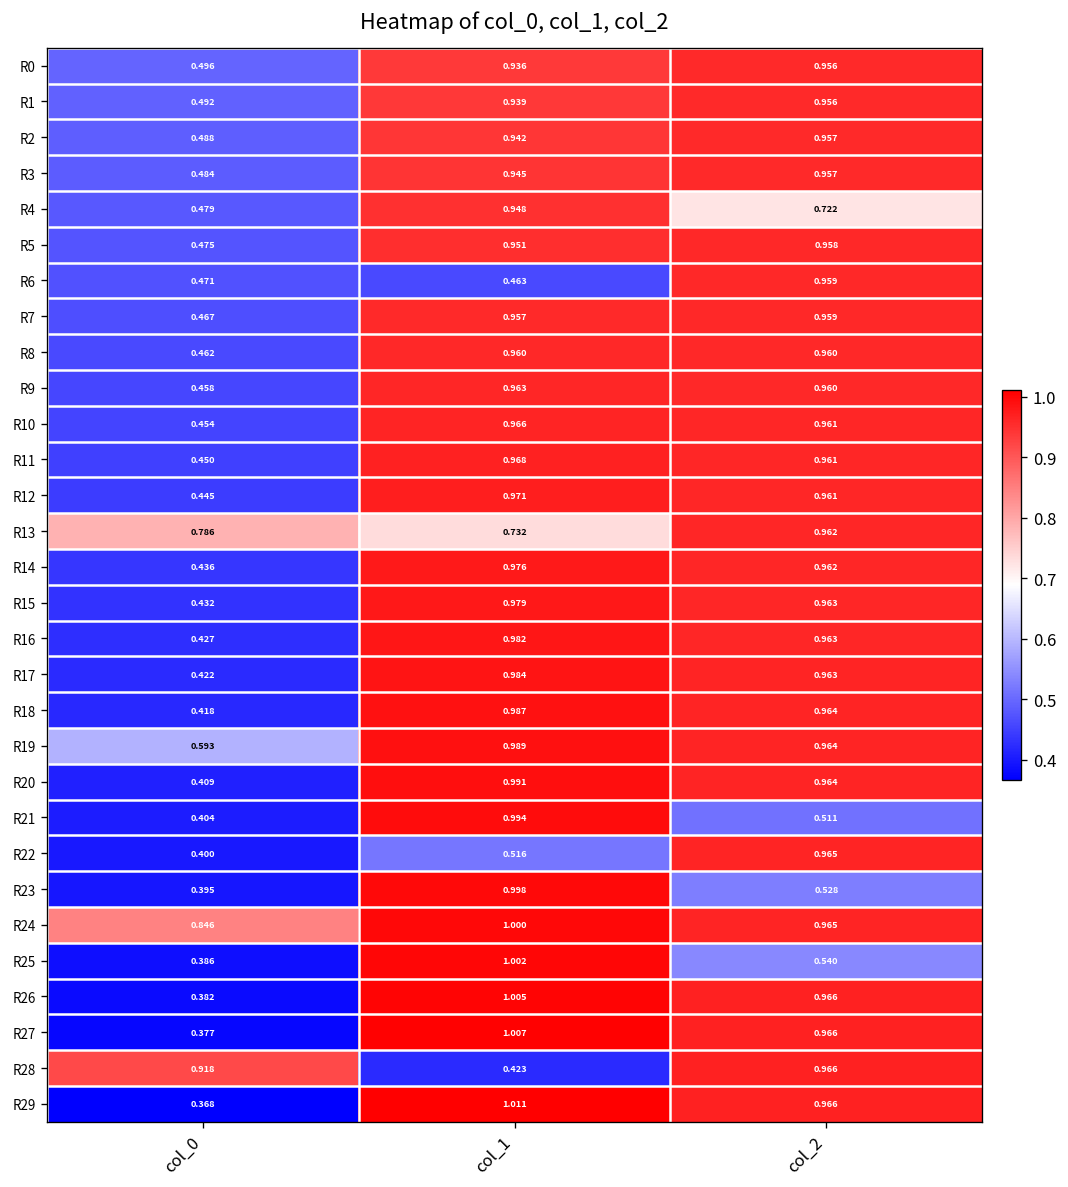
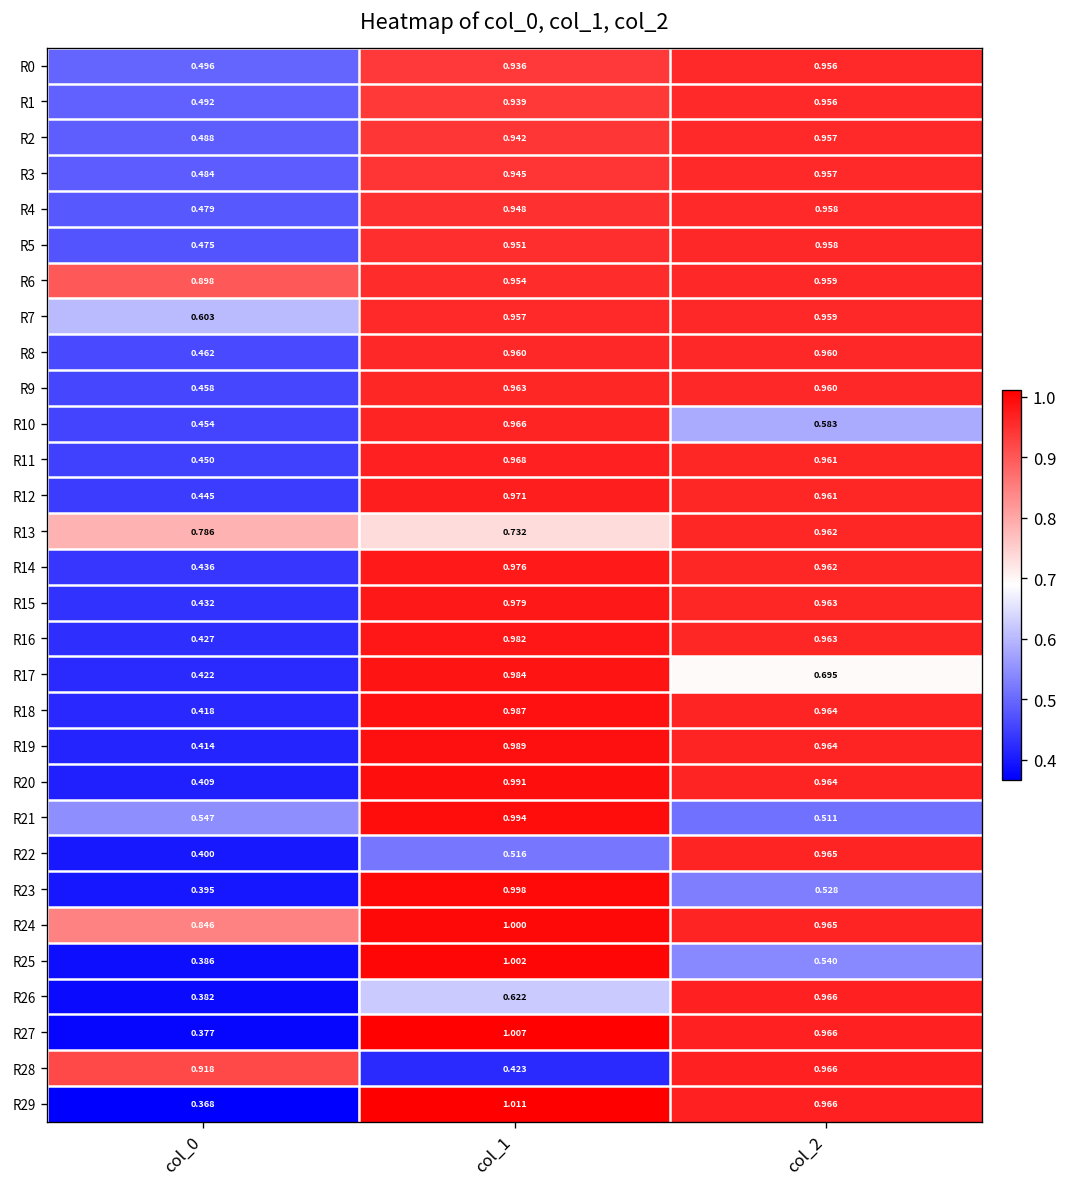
R4, col_2: 0.722 -> 0.958
R6, col_0: 0.471 -> 0.898
R6, col_1: 0.463 -> 0.954
R7, col_0: 0.467 -> 0.603
R10, col_2: 0.961 -> 0.583
R17, col_2: 0.963 -> 0.695
R19, col_0: 0.593 -> 0.414
R21, col_0: 0.404 -> 0.547
R26, col_1: 1.005 -> 0.622
